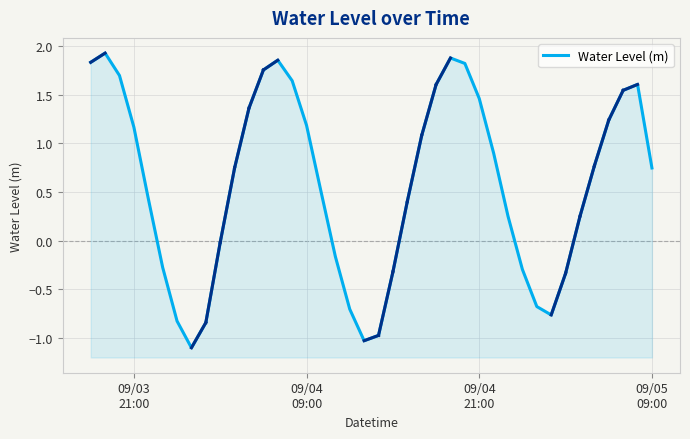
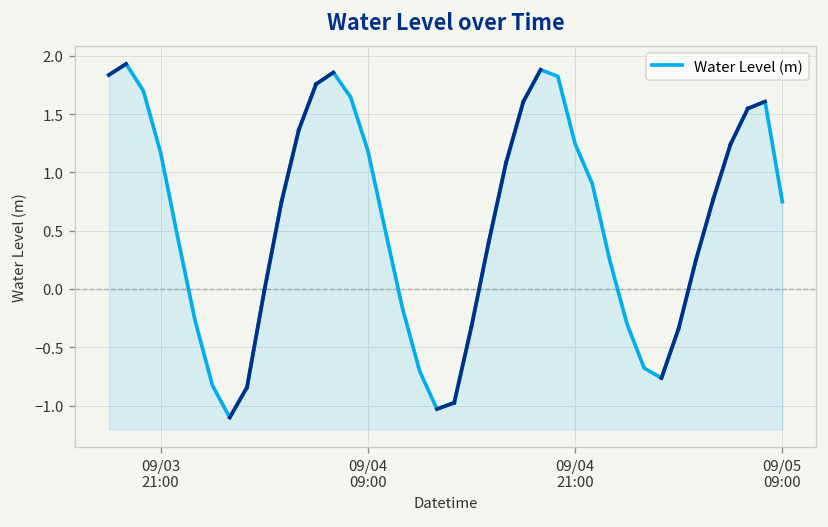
Water Level (m), 09/04 21:00: 1.5 -> 1.2
